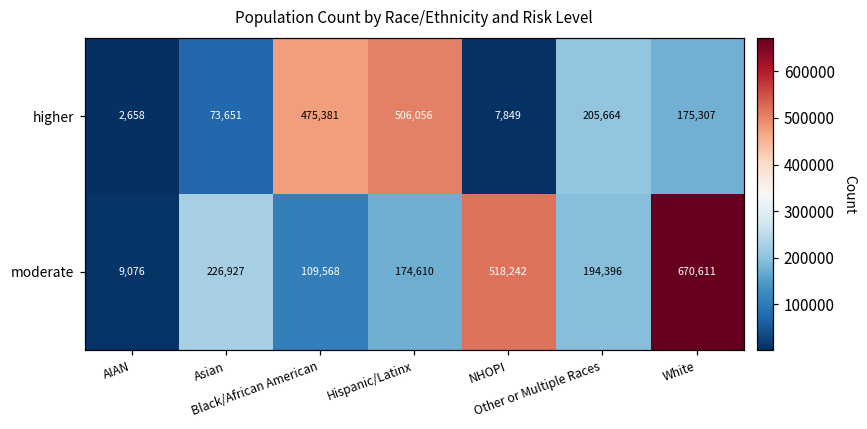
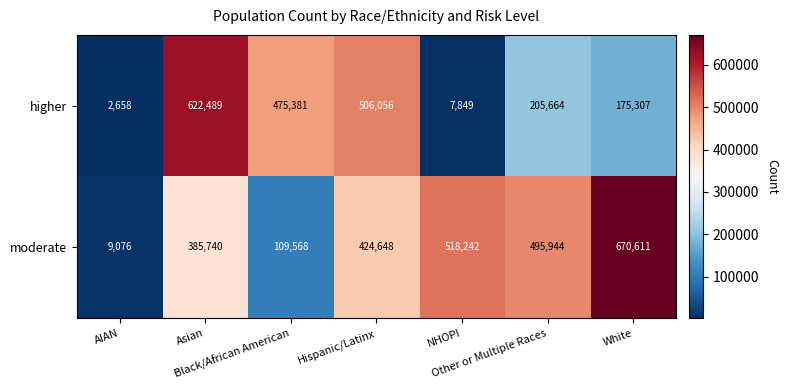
higher, Asian: 73,651 -> 622,489
moderate, Asian: 226,927 -> 385,740
moderate, Hispanic/Latinx: 174,610 -> 424,648
moderate, Other or Multiple Races: 194,396 -> 495,944
